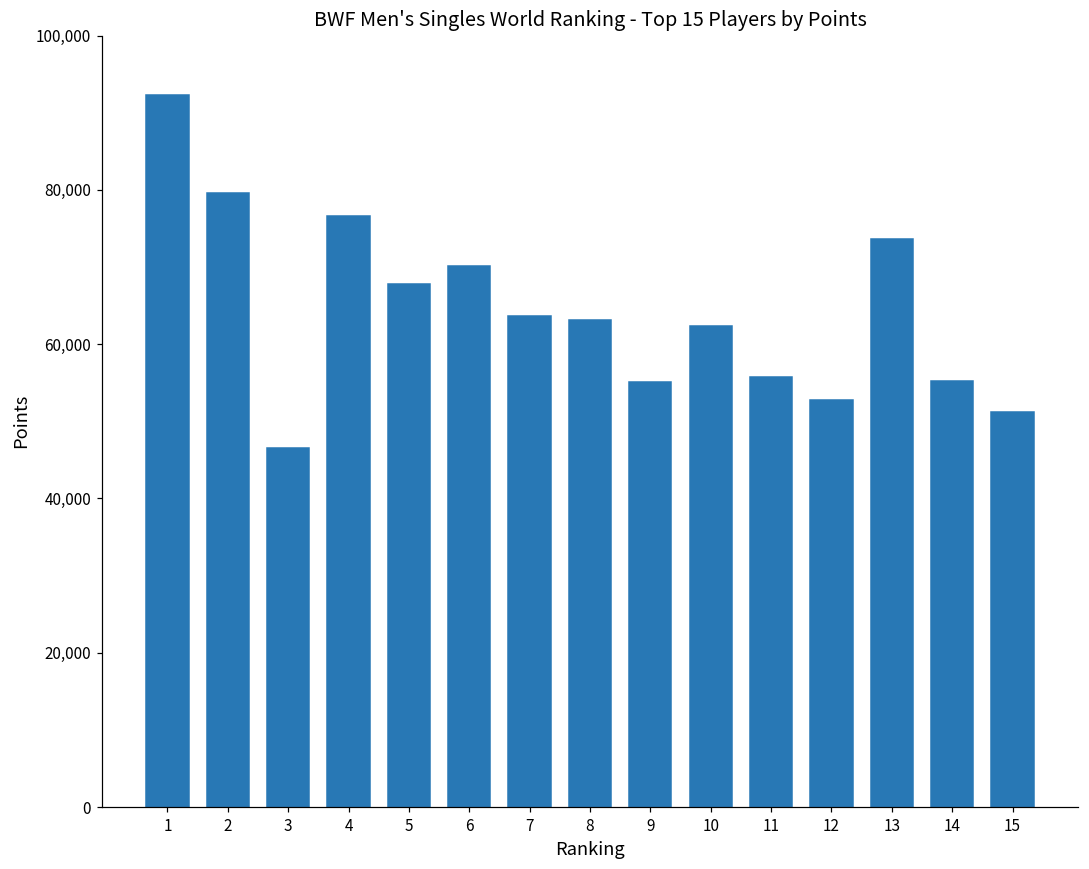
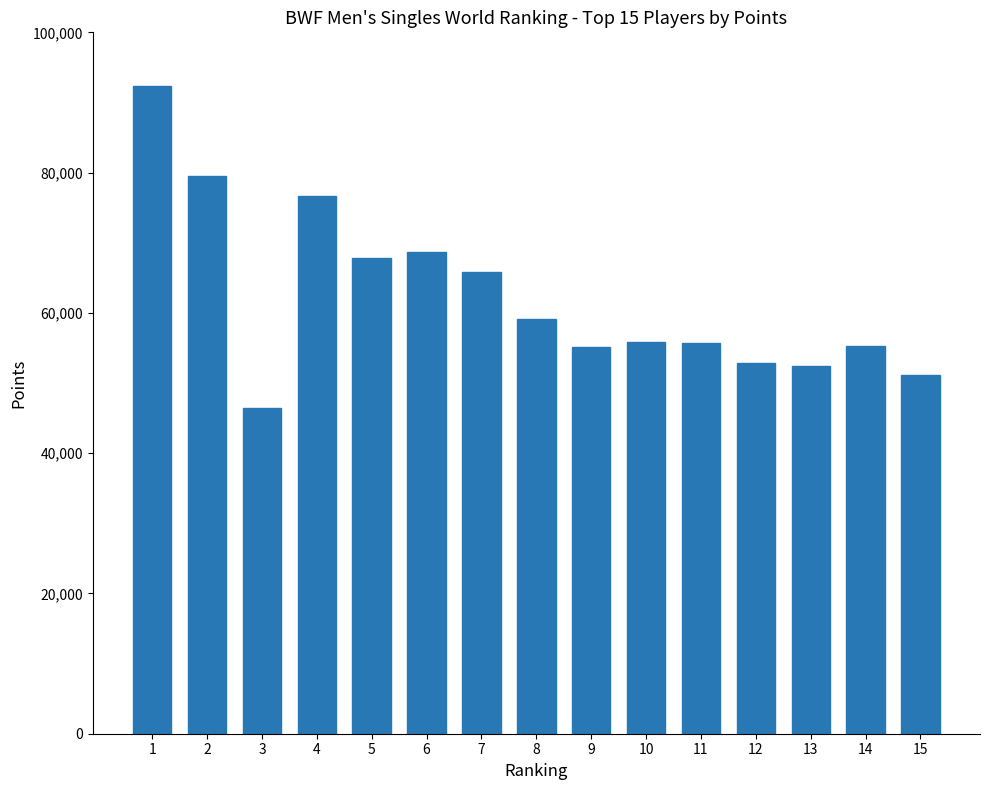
6: 70,000 -> 69,000
7: 64,000 -> 66,000
8: 63,000 -> 59,000
10: 62,000 -> 56,000
13: 74,000 -> 52,000
